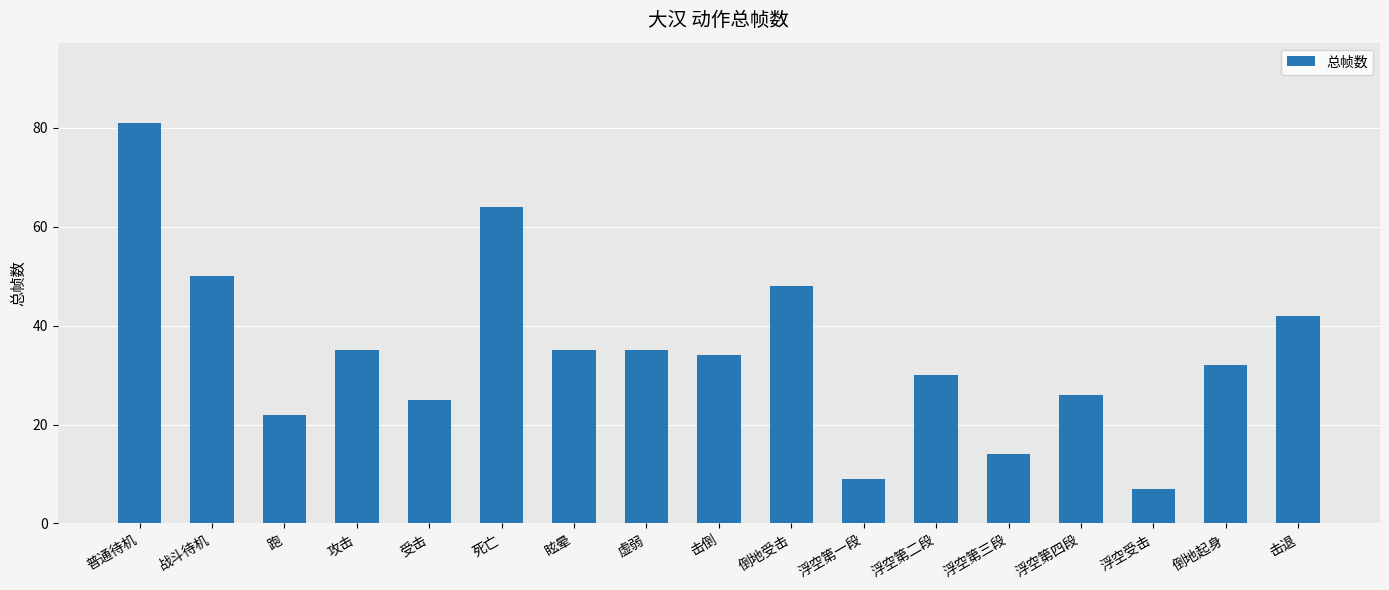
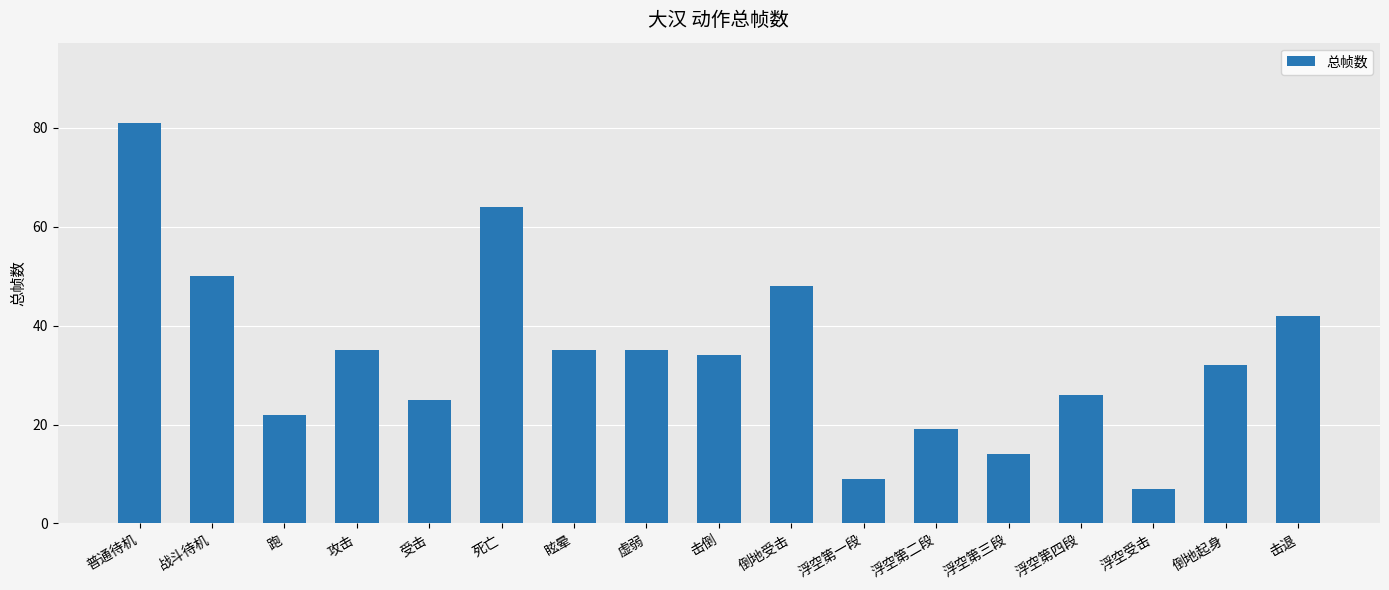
浮空第二段: 30 -> 19
